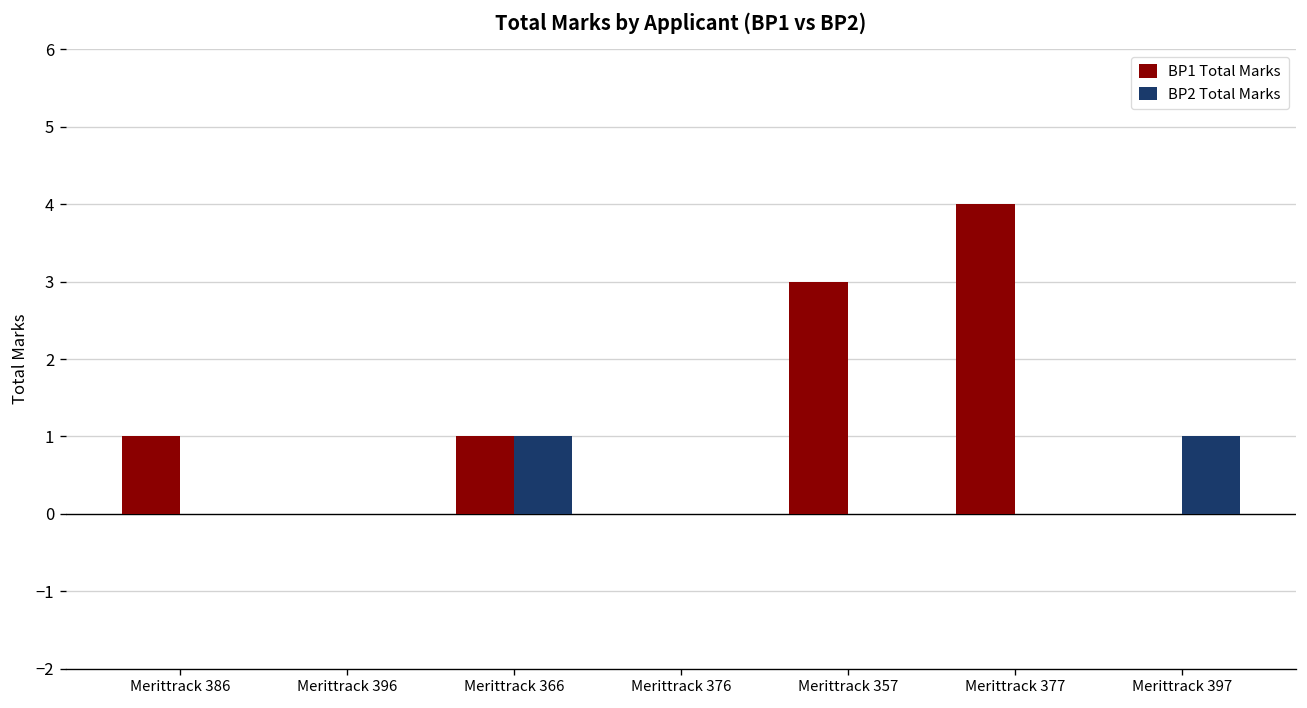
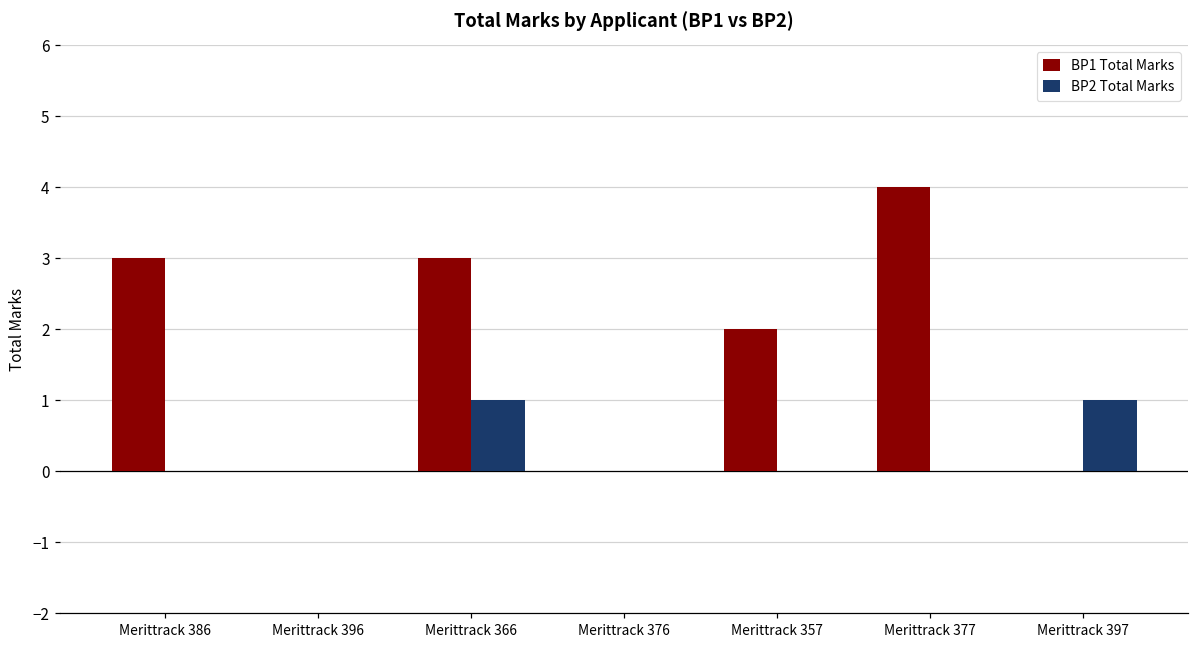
BP1 Total Marks, Merittrack 386: 1 -> 3
BP1 Total Marks, Merittrack 366: 1 -> 3
BP1 Total Marks, Merittrack 357: 3 -> 2
